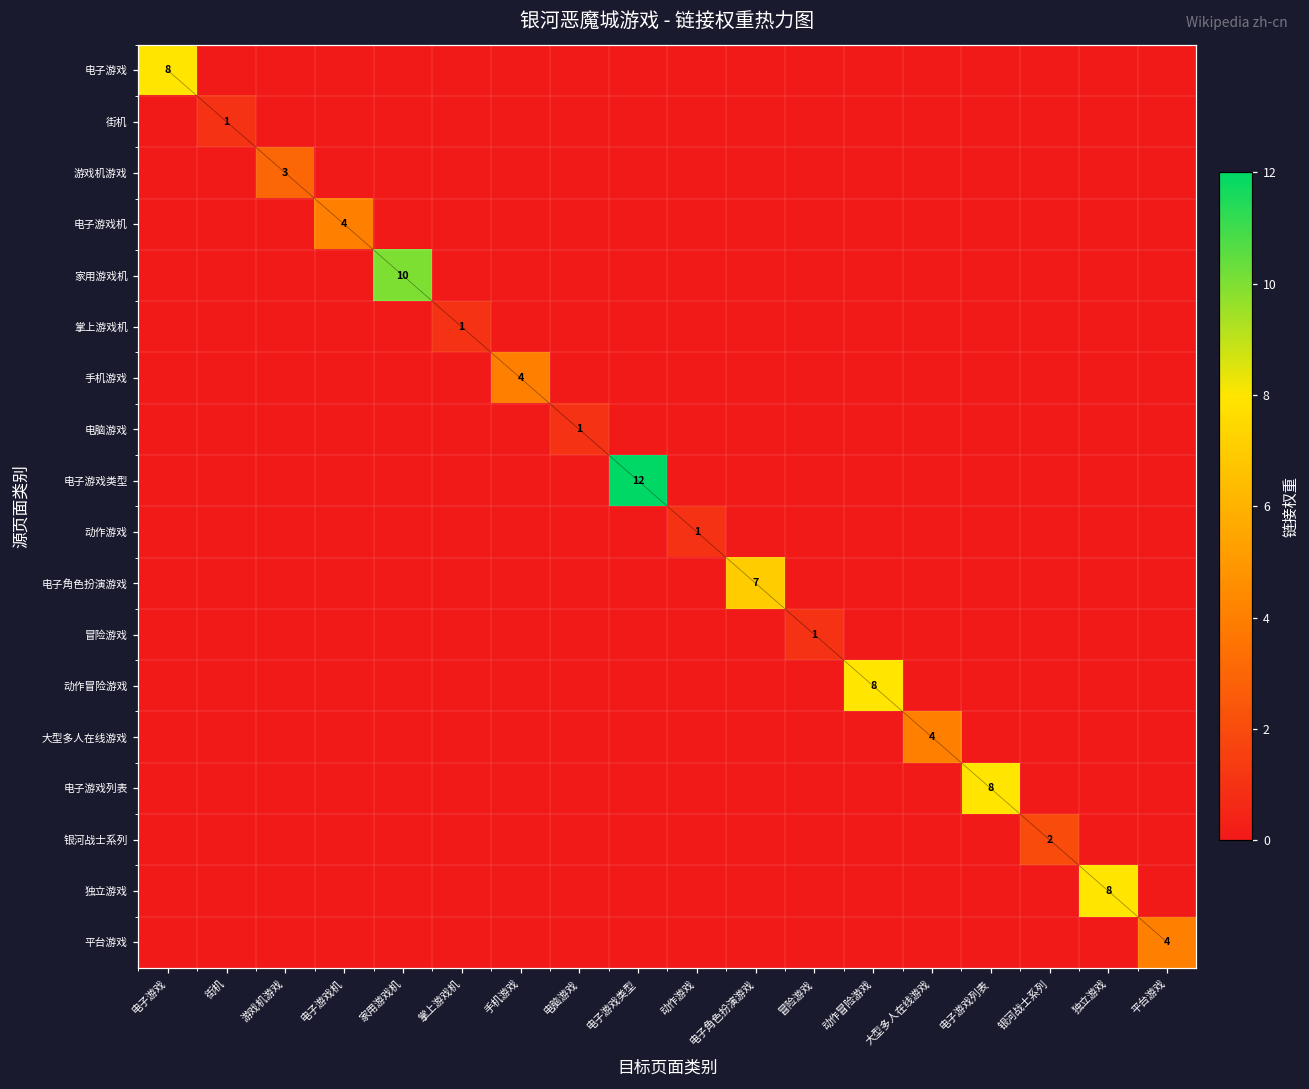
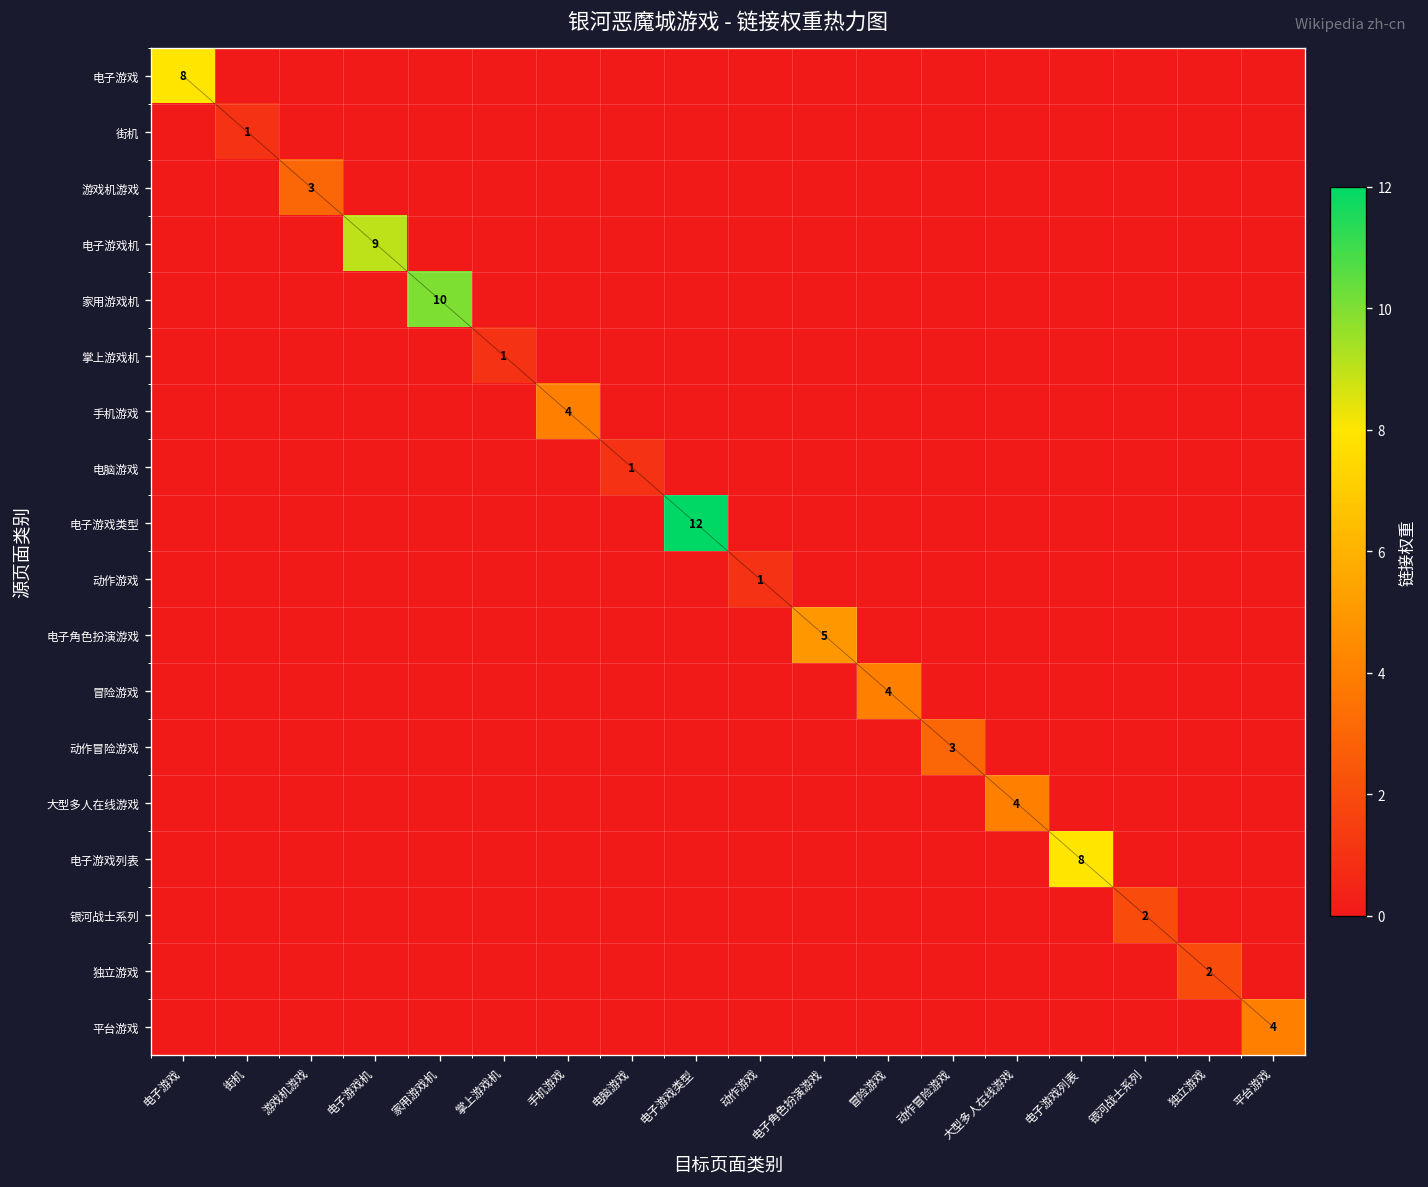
电子游戏机, 电子游戏机: 4 -> 9
电子角色扮演游戏, 电子角色扮演游戏: 7 -> 5
冒险游戏, 冒险游戏: 1 -> 4
动作冒险游戏, 动作冒险游戏: 8 -> 3
独立游戏, 独立游戏: 8 -> 2
